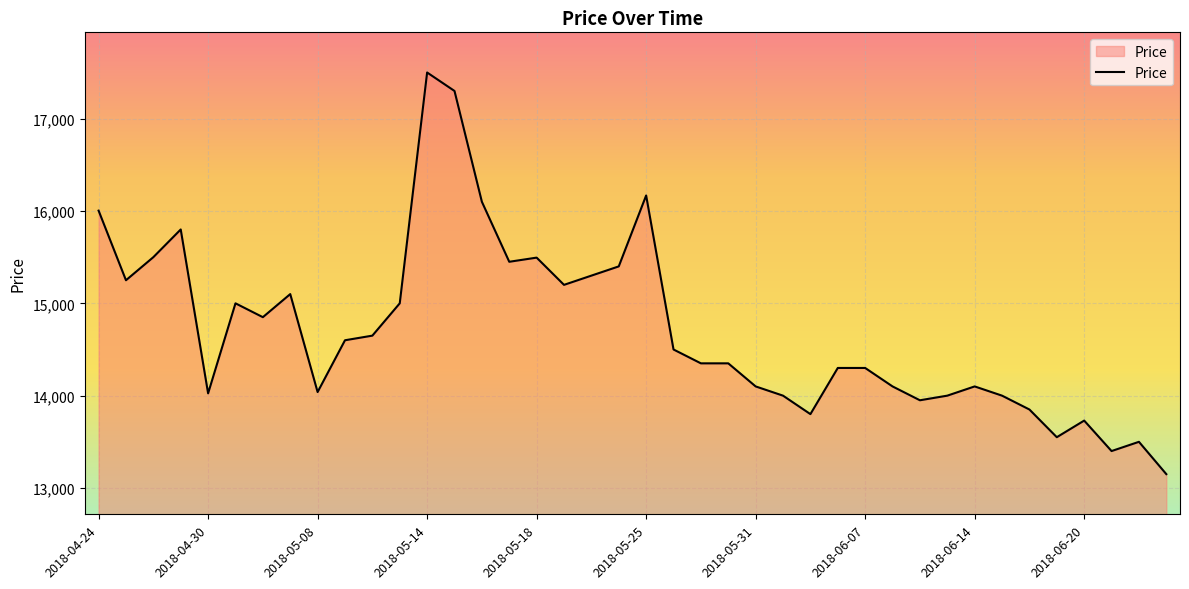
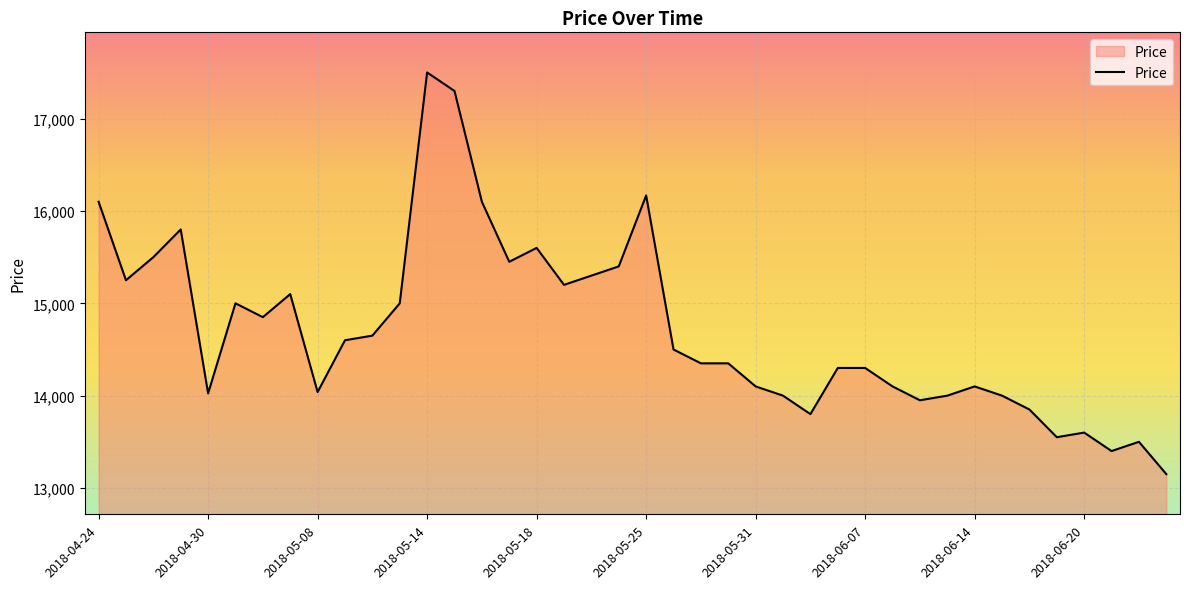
2018-04-24: 16,000 -> 16,100
2018-05-18: 15,500 -> 15,600
2018-06-20: 13,700 -> 13,600
